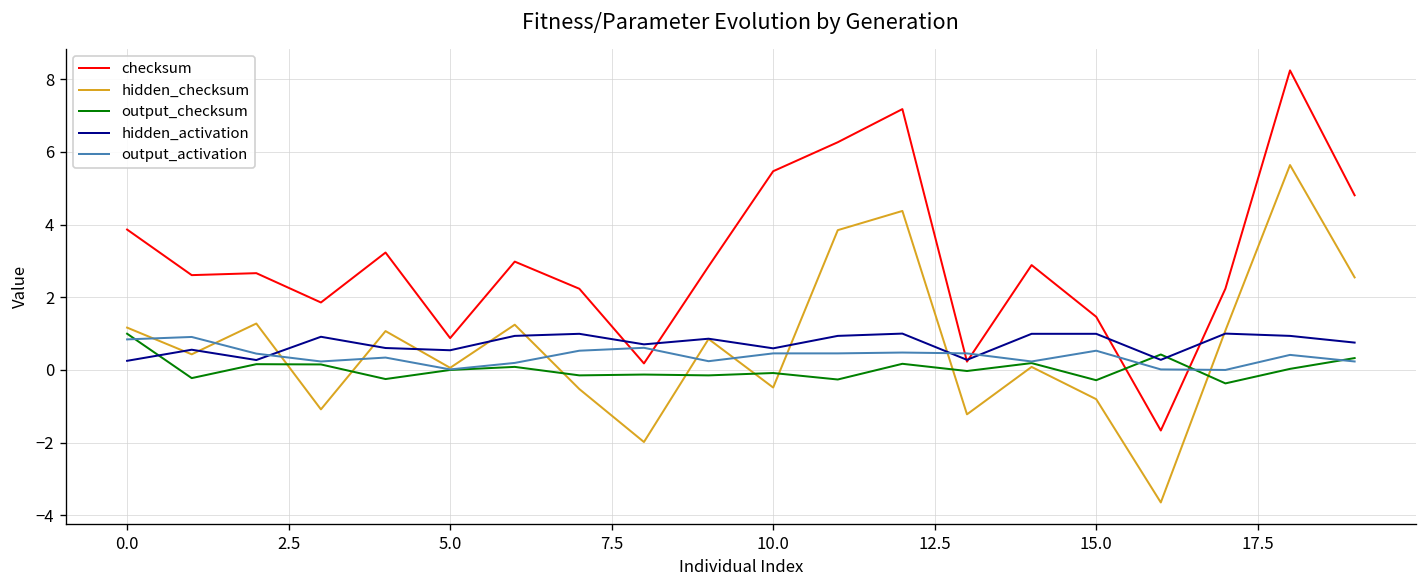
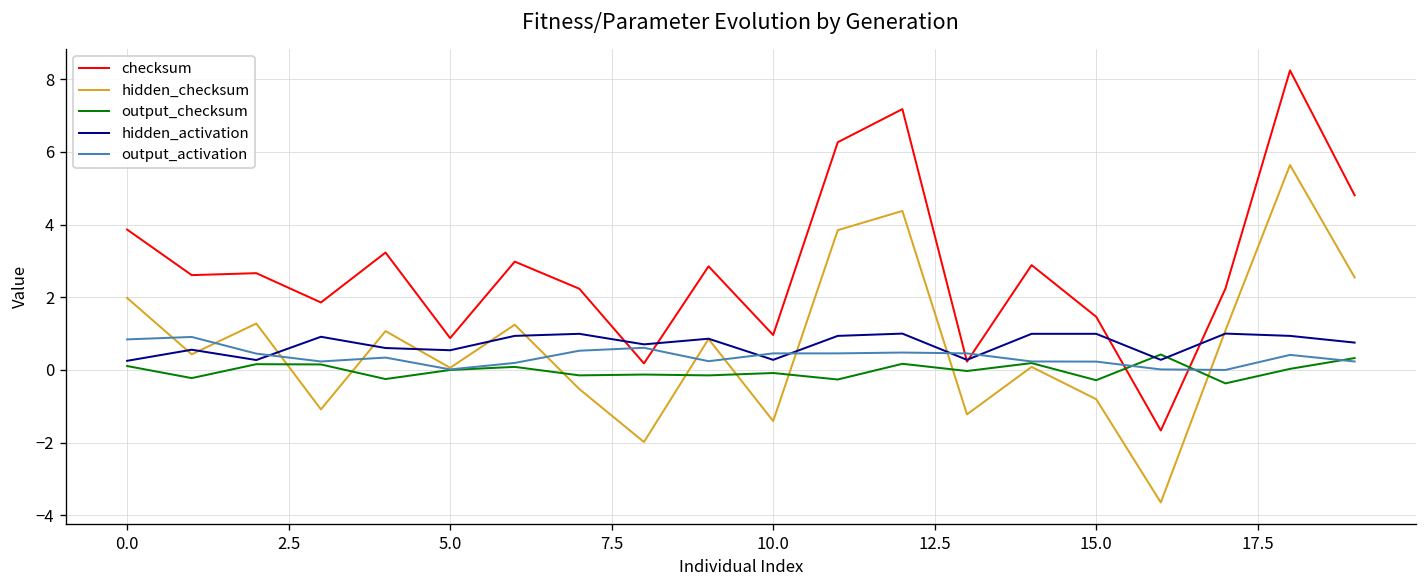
hidden_checksum, 0.0: 1.2 -> 2.0
output_checksum, 0.0: 1.0 -> 0.1
checksum, 10.0: 5.5 -> 1.0
hidden_checksum, 10.0: -0.5 -> -1.4
hidden_activation, 10.0: 0.6 -> 0.3
output_activation, 15.0: 0.5 -> 0.2
